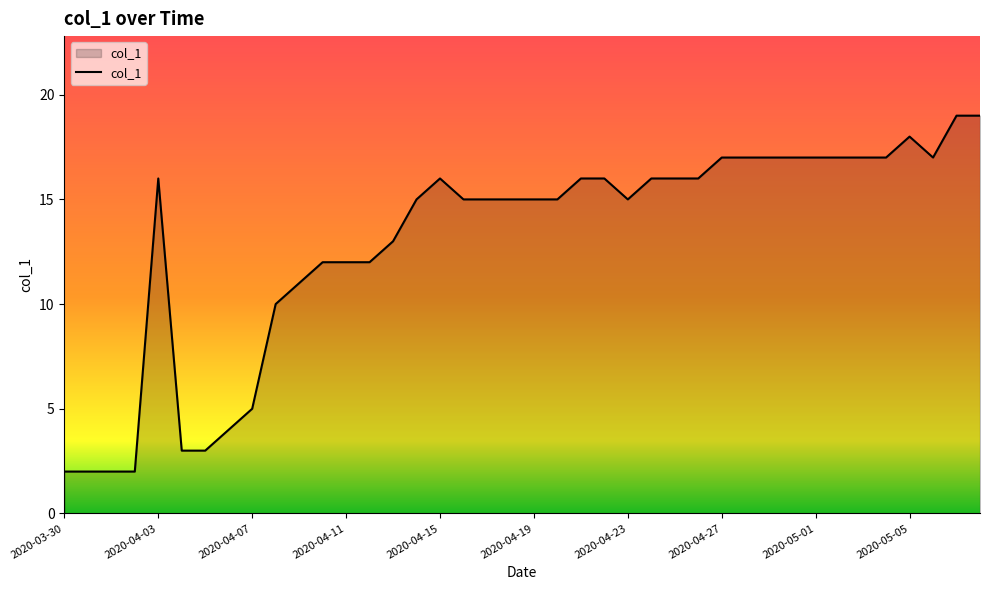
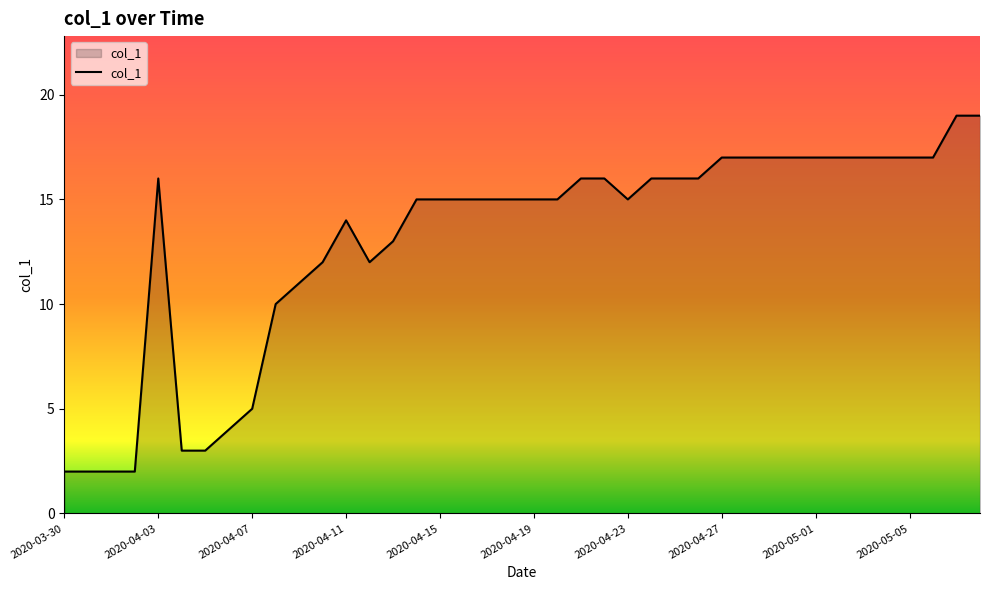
2020-04-11: 12 -> 14
2020-04-15: 16 -> 15
2020-05-05: 18 -> 17
